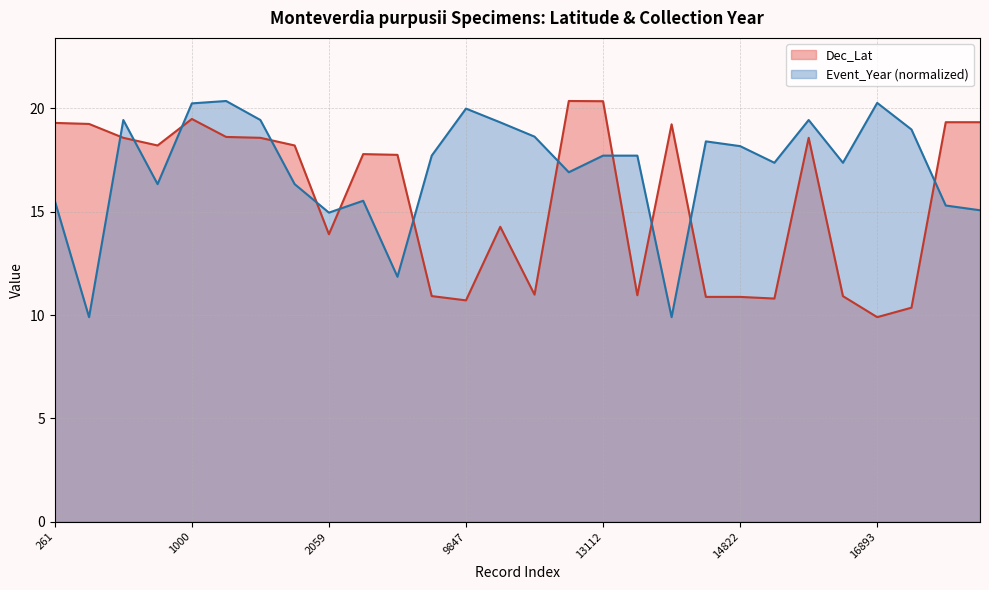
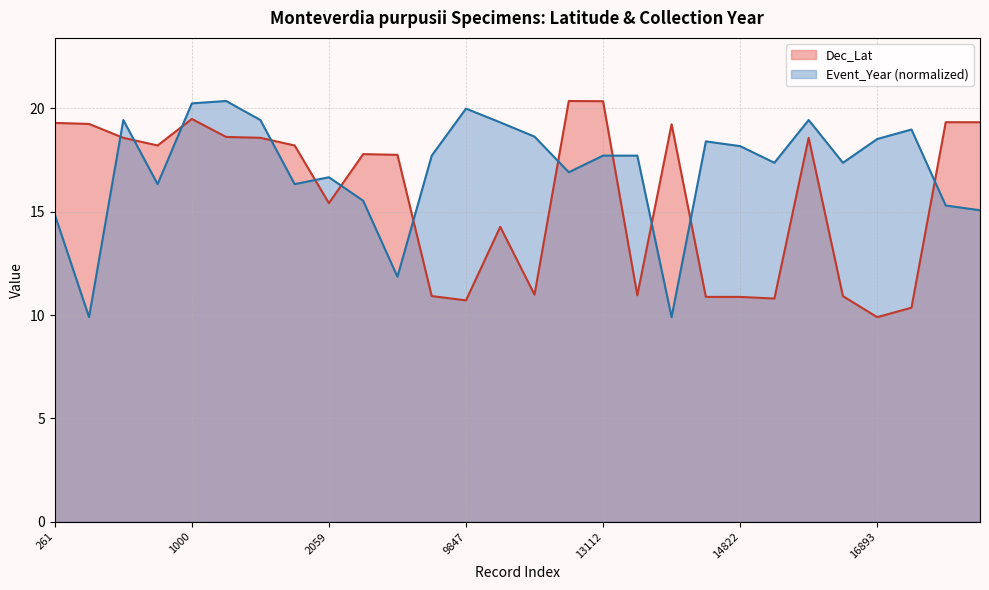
Event_Year (normalized), 261: 15.5 -> 14.9
Dec_Lat, 2059: 13.9 -> 15.4
Event_Year (normalized), 2059: 15.0 -> 16.7
Event_Year (normalized), 16893: 20.3 -> 18.5
